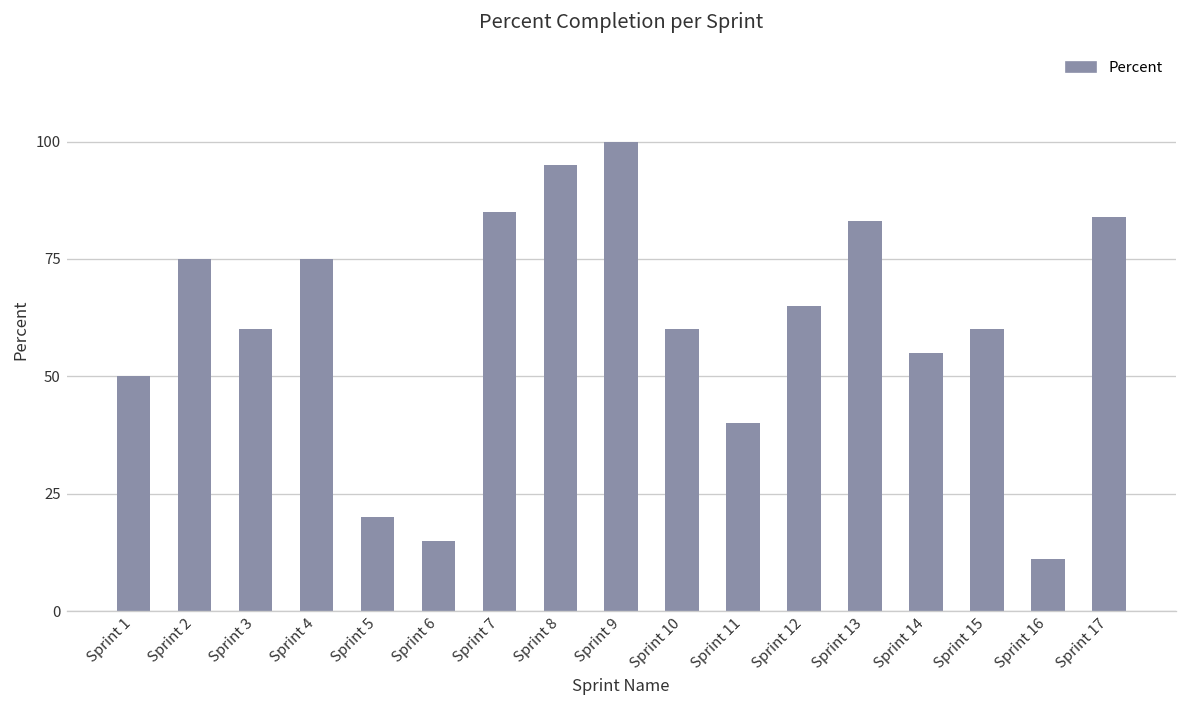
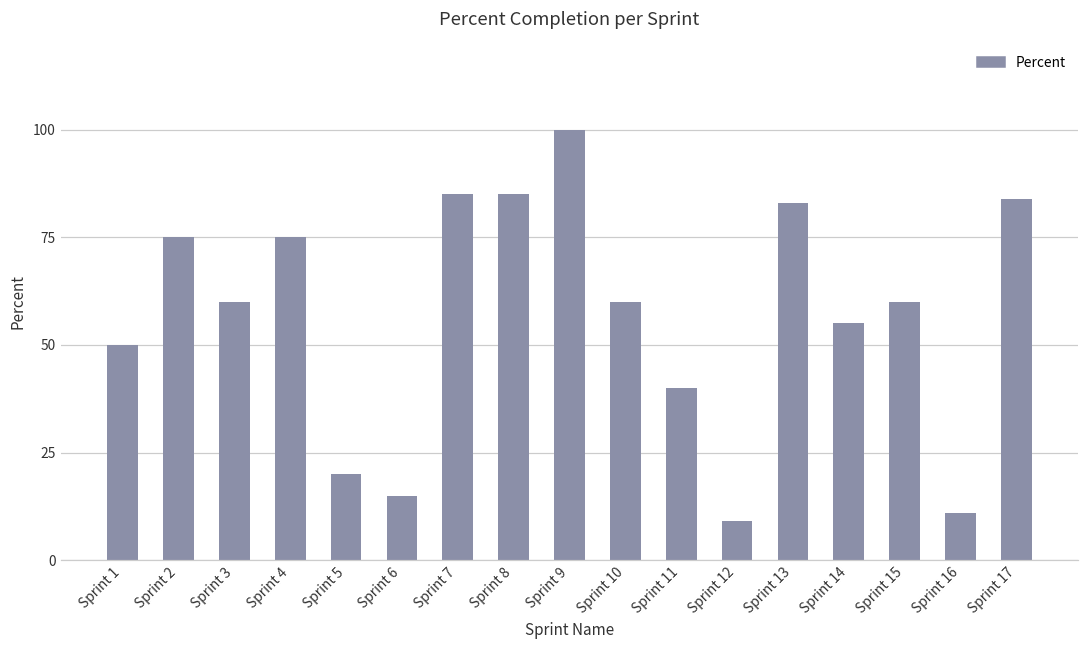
Sprint 8: 95 -> 85
Sprint 12: 65 -> 9
